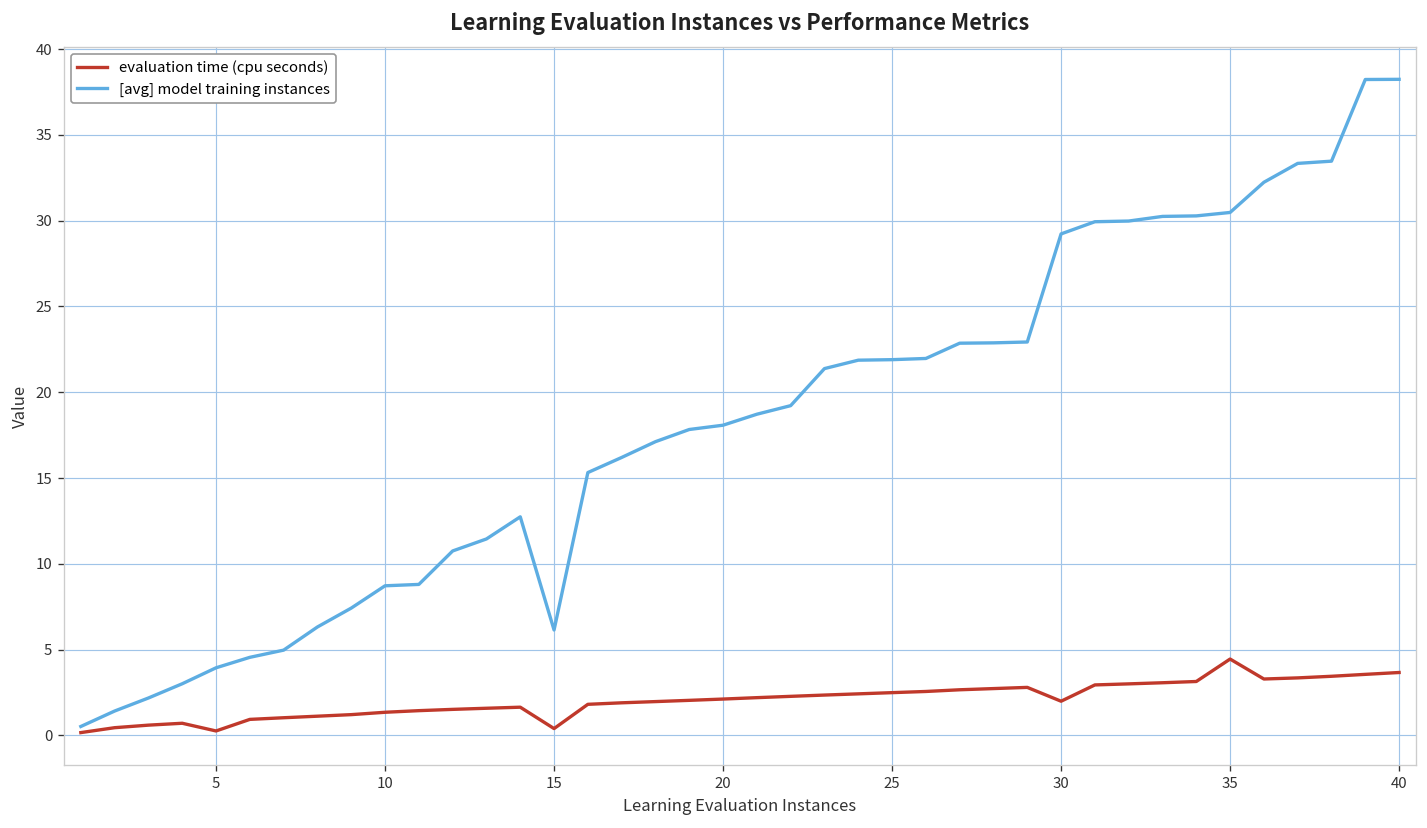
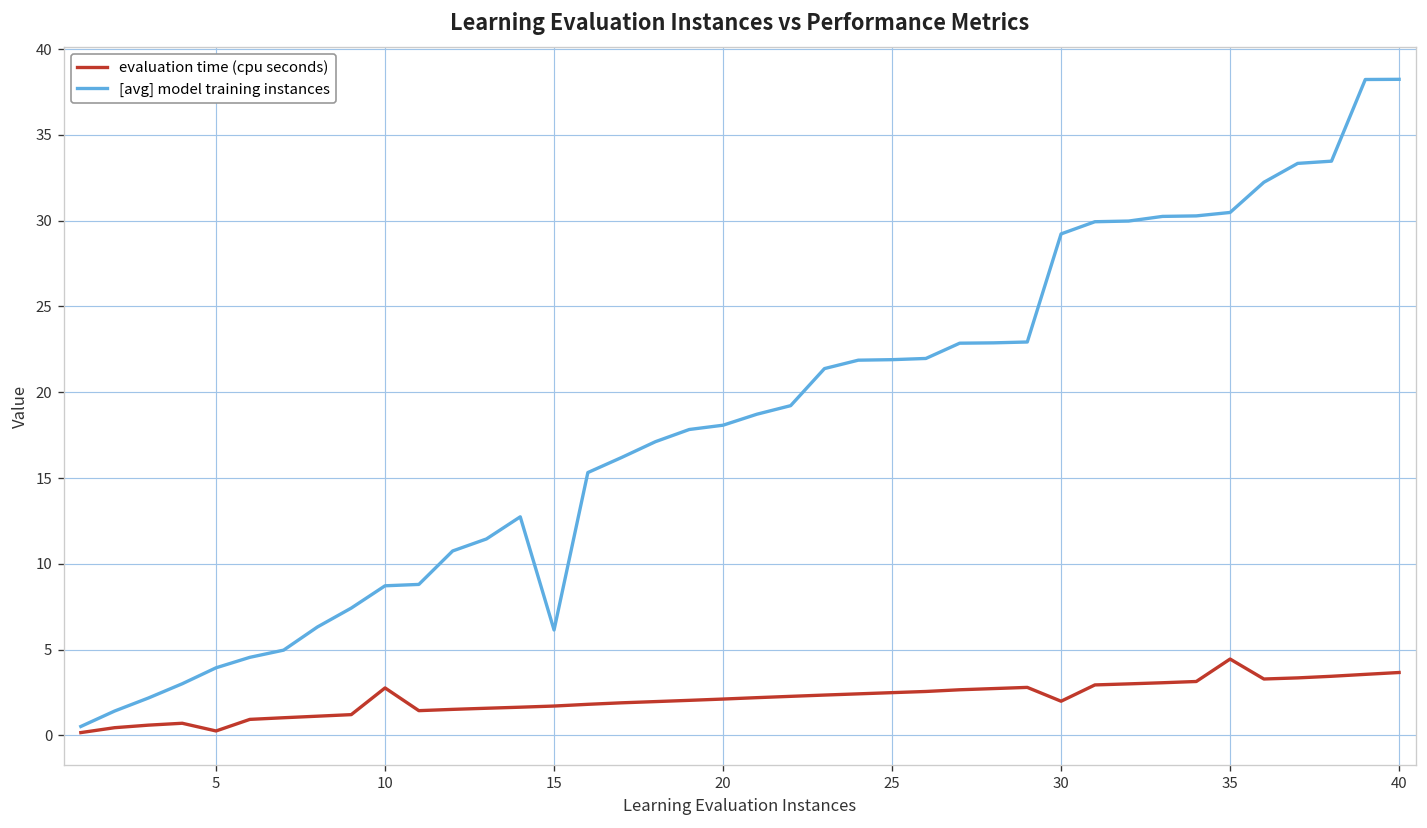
evaluation time (cpu seconds), 10: 1.3 -> 2.8
evaluation time (cpu seconds), 15: 0.4 -> 1.7
